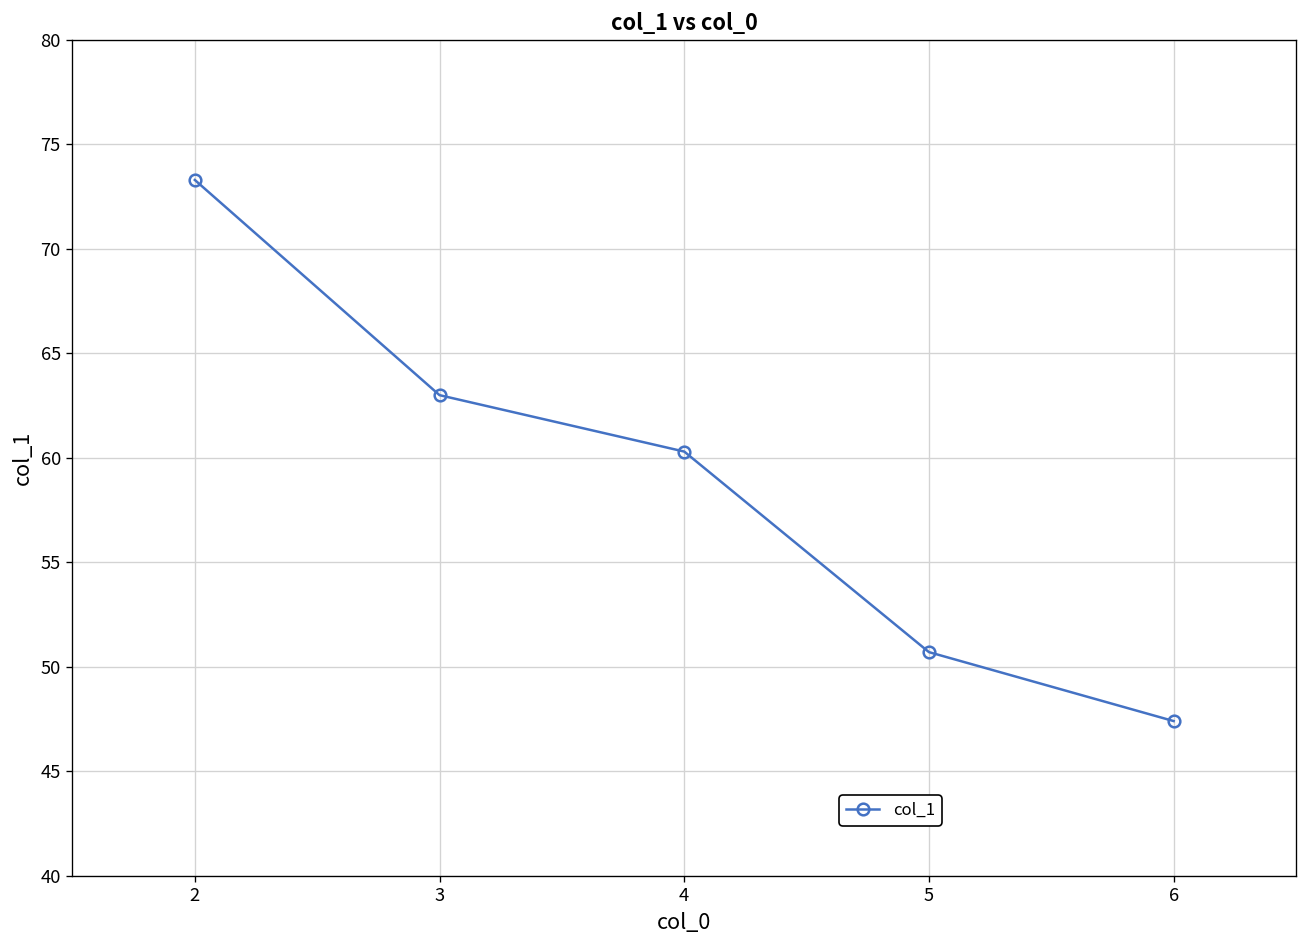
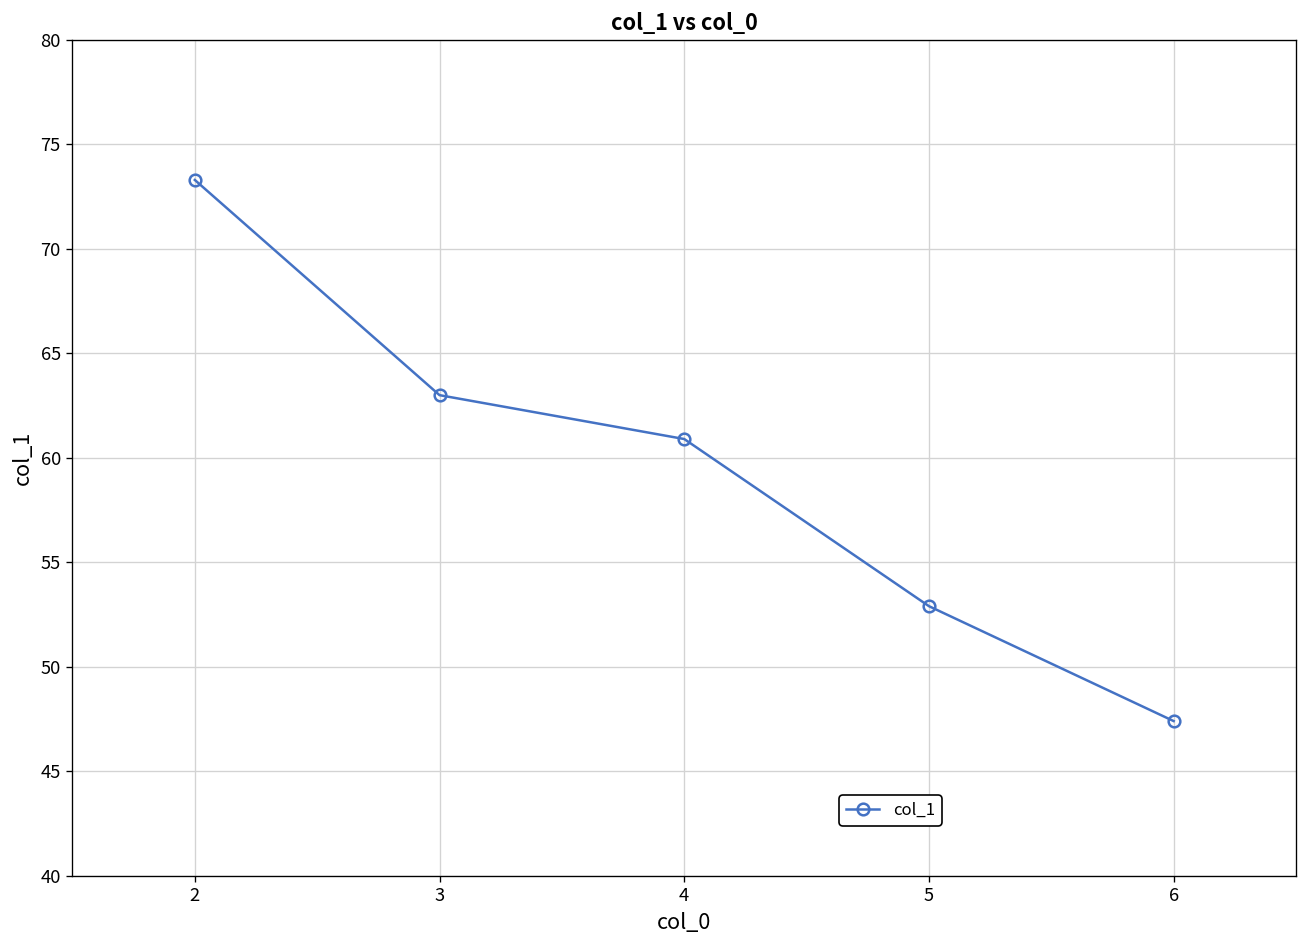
4: 60.3 -> 60.9
5: 50.7 -> 52.9
